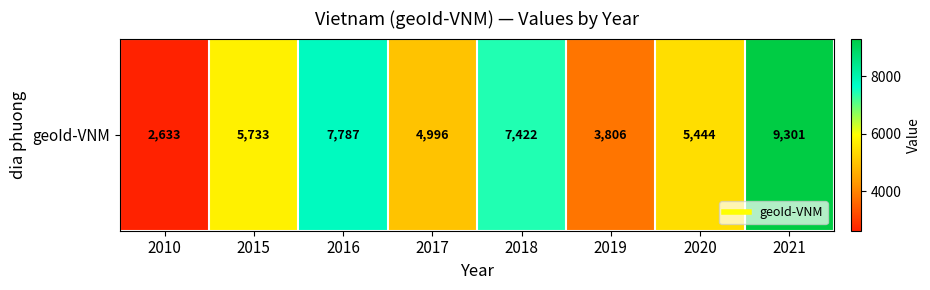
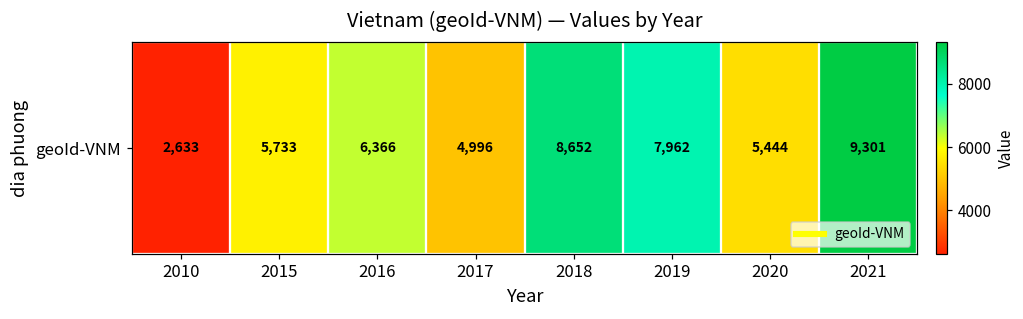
geoId-VNM, 2016: 7,787 -> 6,366
geoId-VNM, 2018: 7,422 -> 8,652
geoId-VNM, 2019: 3,806 -> 7,962
